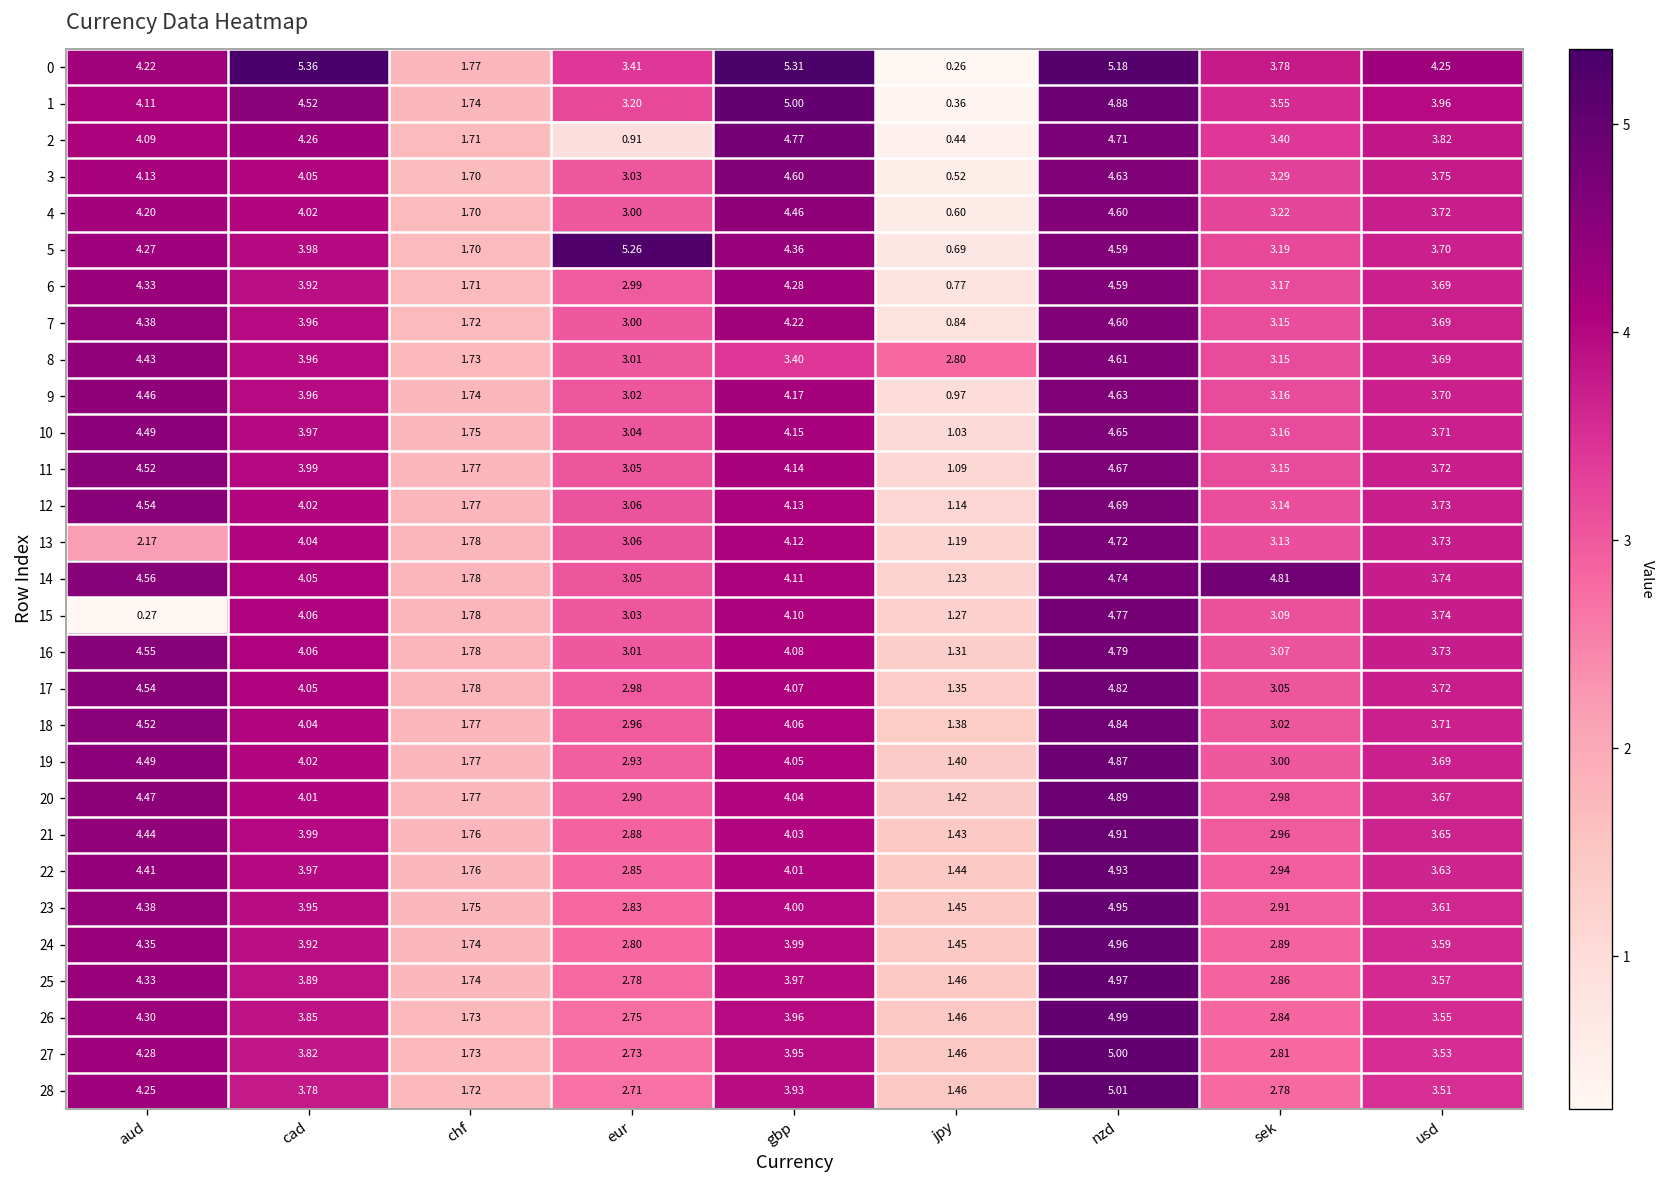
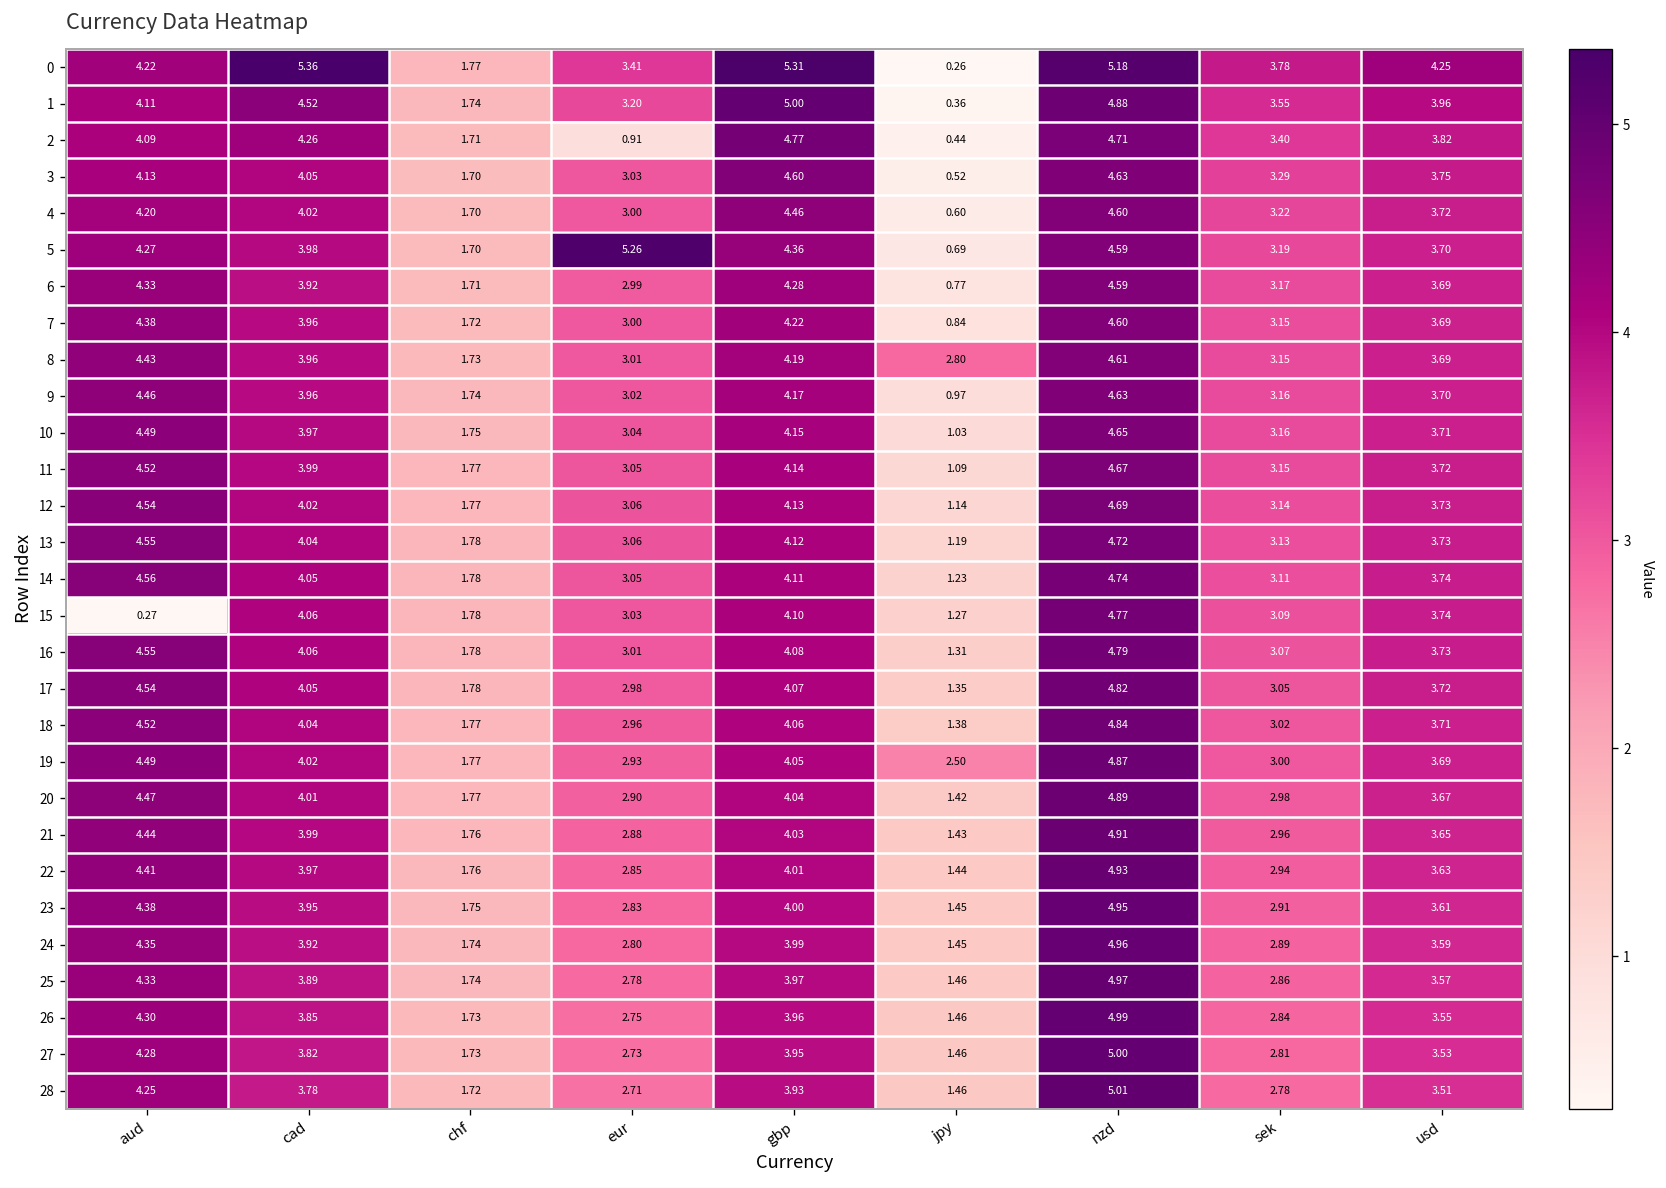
8, gbp: 3.40 -> 4.19
13, aud: 2.17 -> 4.55
14, sek: 4.81 -> 3.11
19, jpy: 1.40 -> 2.50
